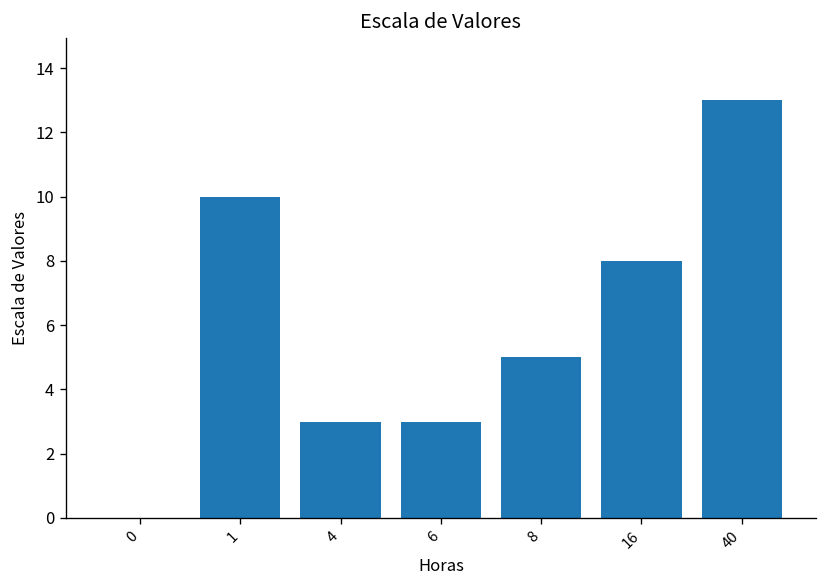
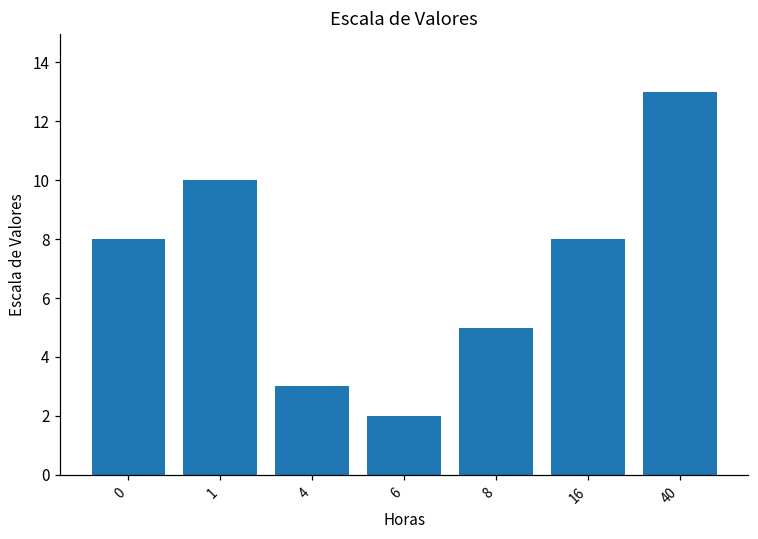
0: 0 -> 8
6: 3 -> 2
